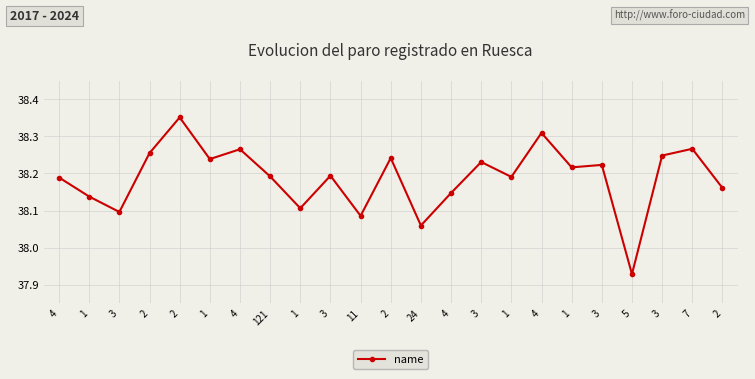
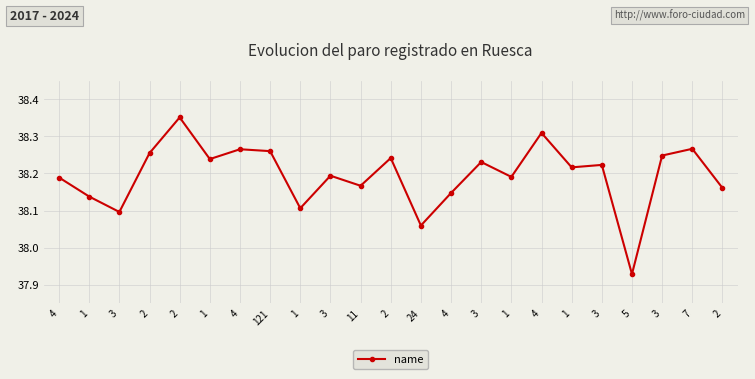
121: 38.19 -> 38.26
11: 38.09 -> 38.17
